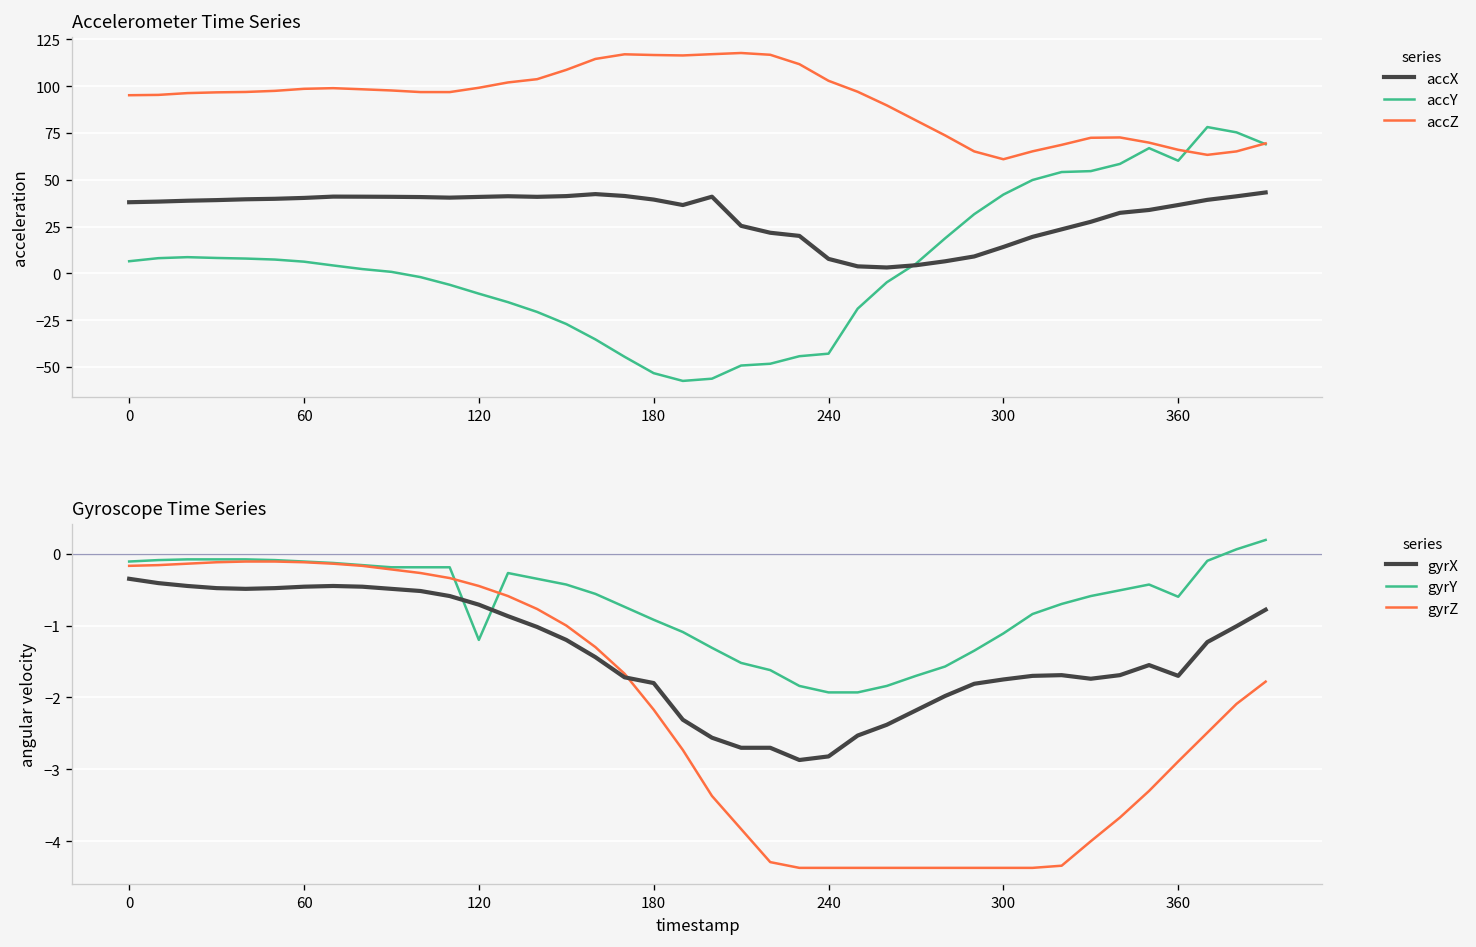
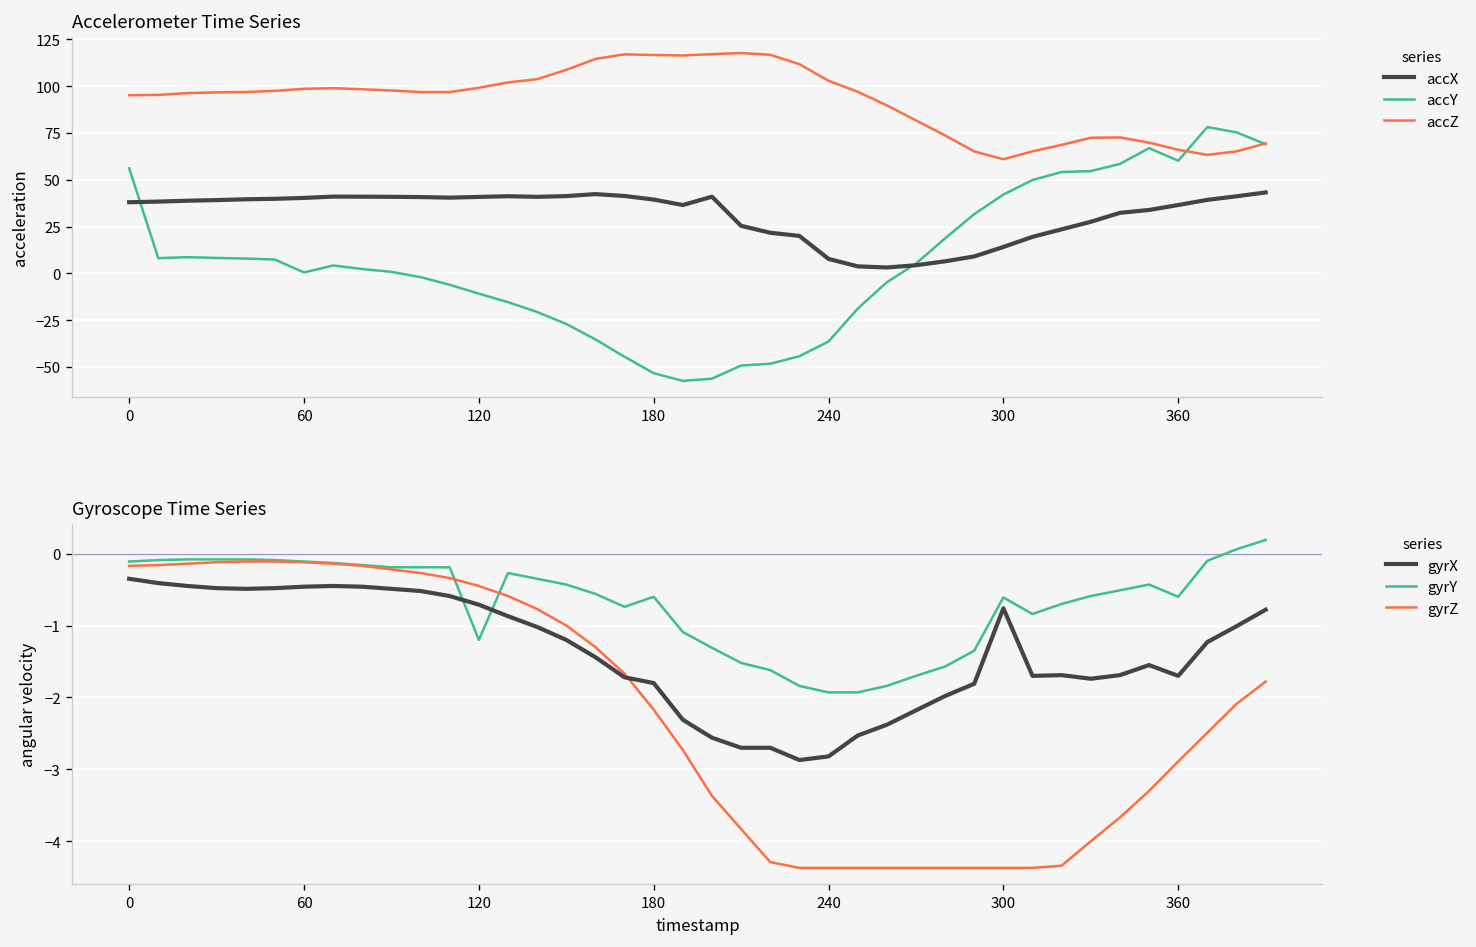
Accelerometer Time Series, accY, 0: 6 -> 56
Accelerometer Time Series, accY, 60: 6 -> 0
Accelerometer Time Series, accY, 240: -43 -> -36
Gyroscope Time Series, gyrY, 180: -0.9 -> -0.6
Gyroscope Time Series, gyrX, 300: -1.8 -> -0.8
Gyroscope Time Series, gyrY, 300: -1.1 -> -0.6
